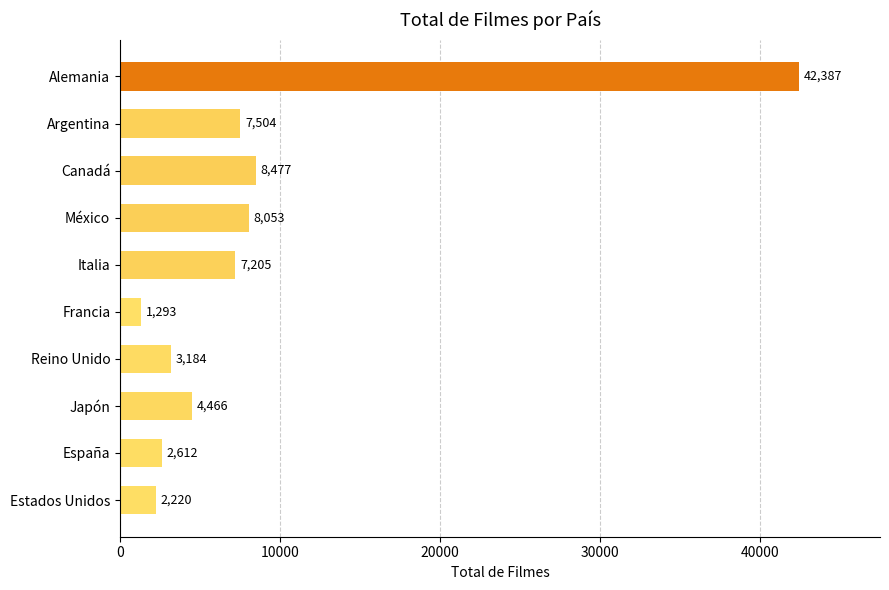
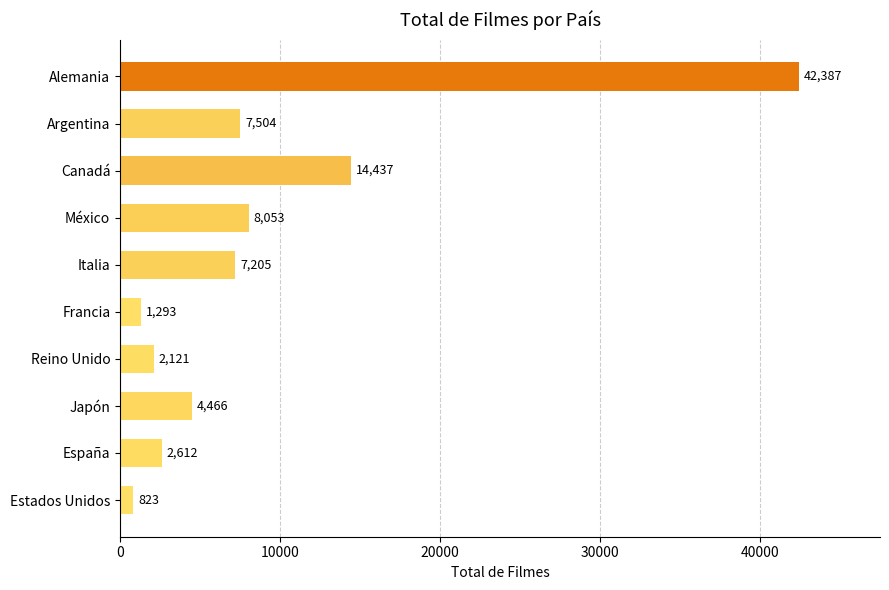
Canadá: 8,477 -> 14,437
Reino Unido: 3,184 -> 2,121
Estados Unidos: 2,220 -> 823
